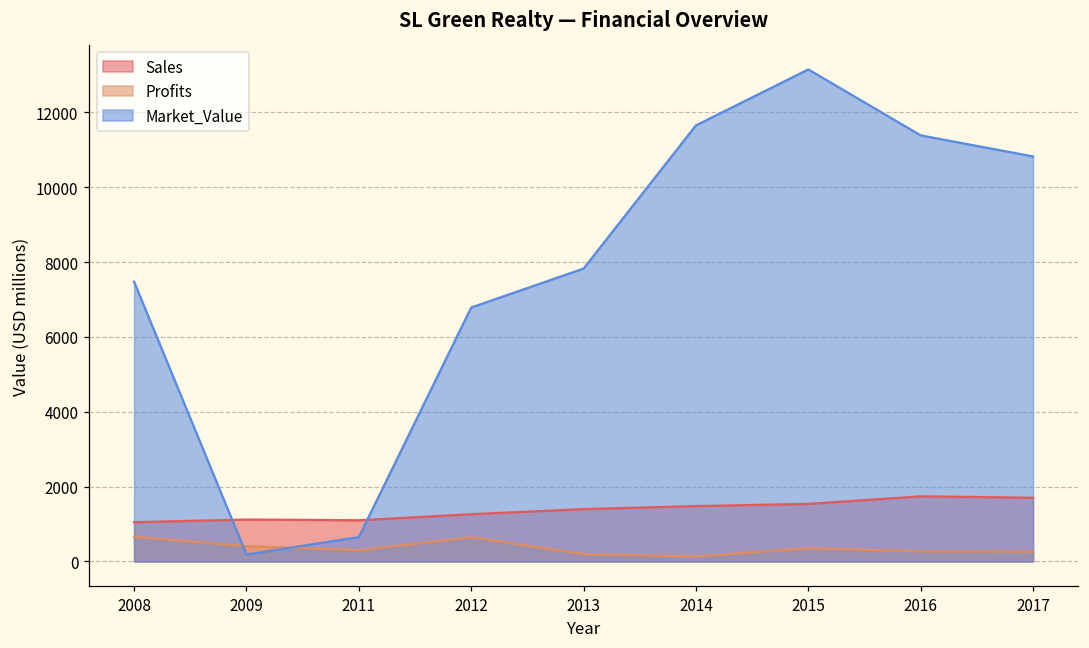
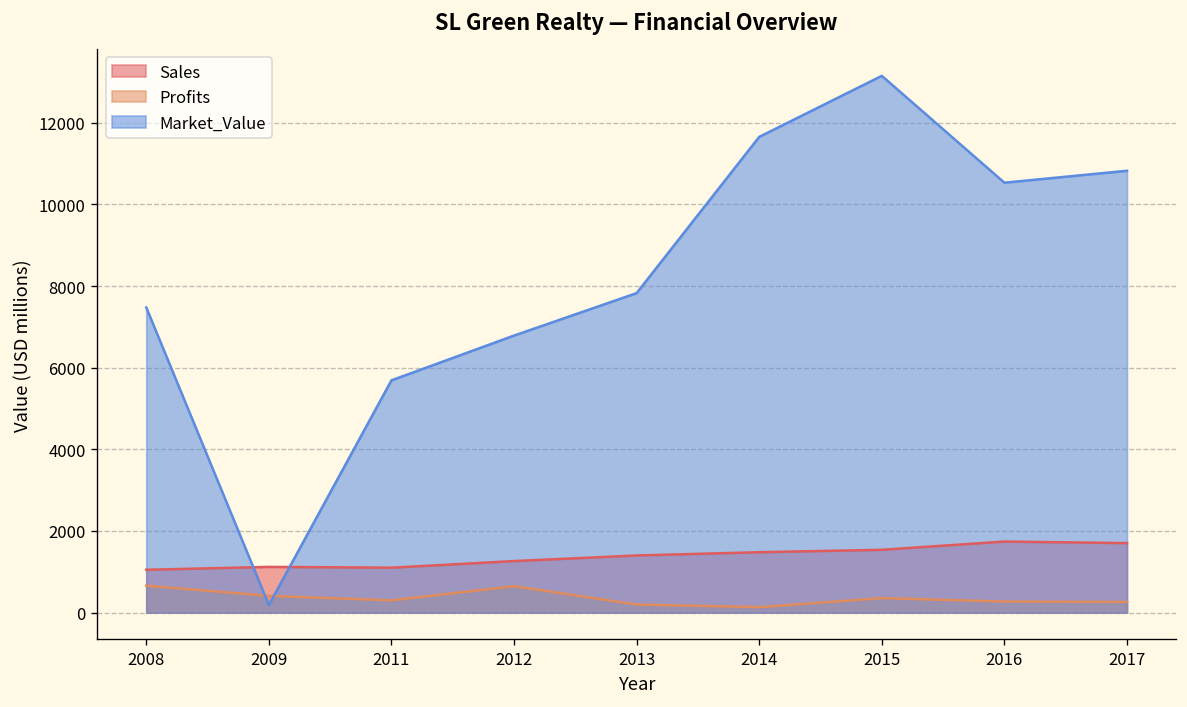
Market_Value, 2011: 700 -> 5700
Market_Value, 2016: 11400 -> 10500
